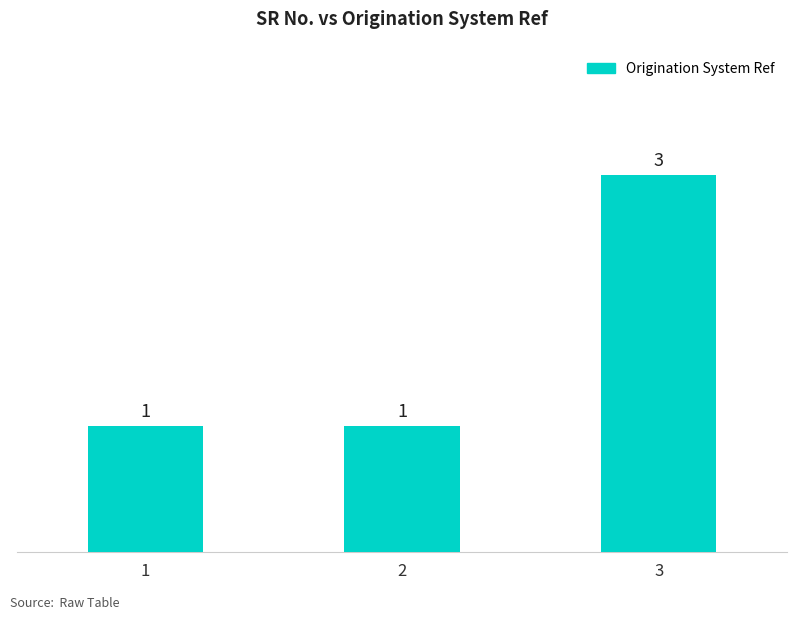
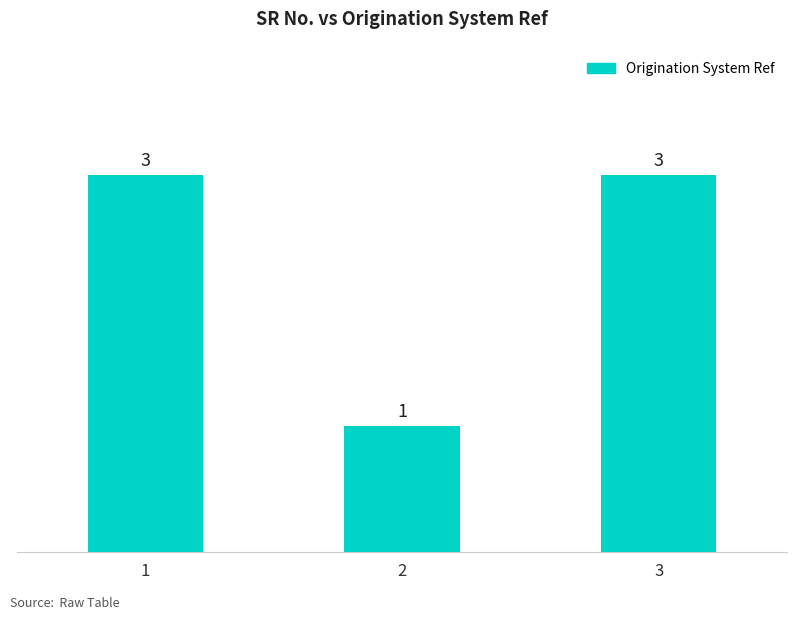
1: 1 -> 3
